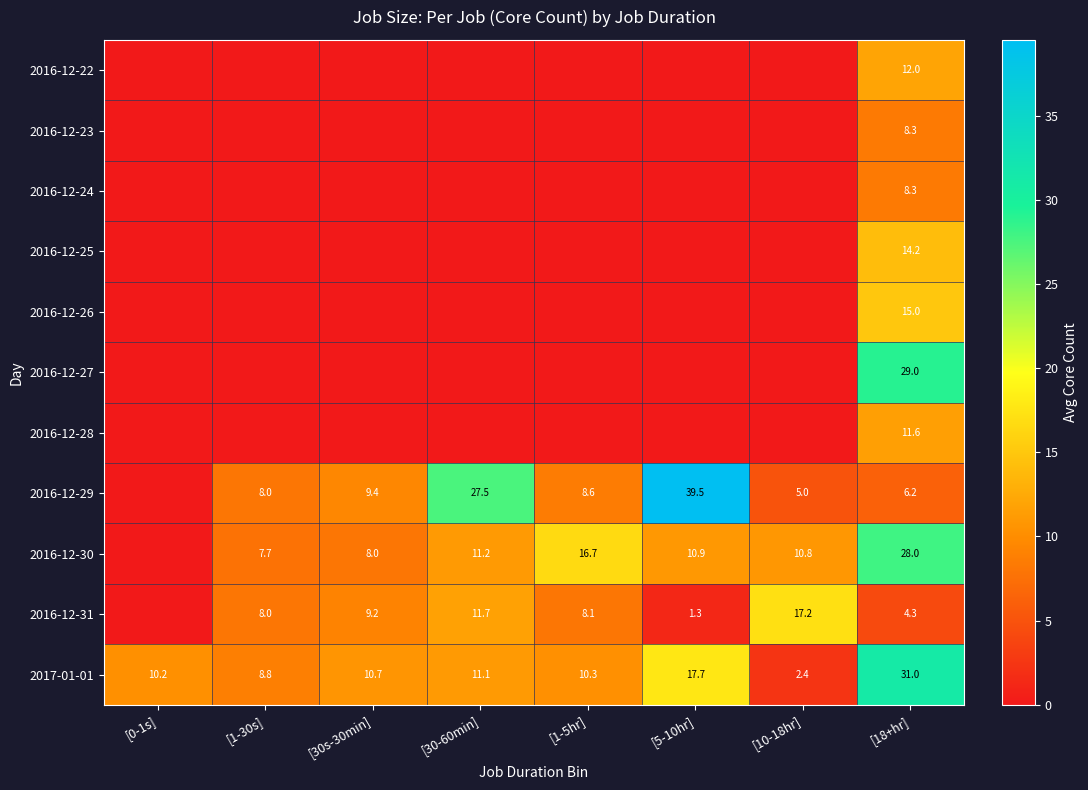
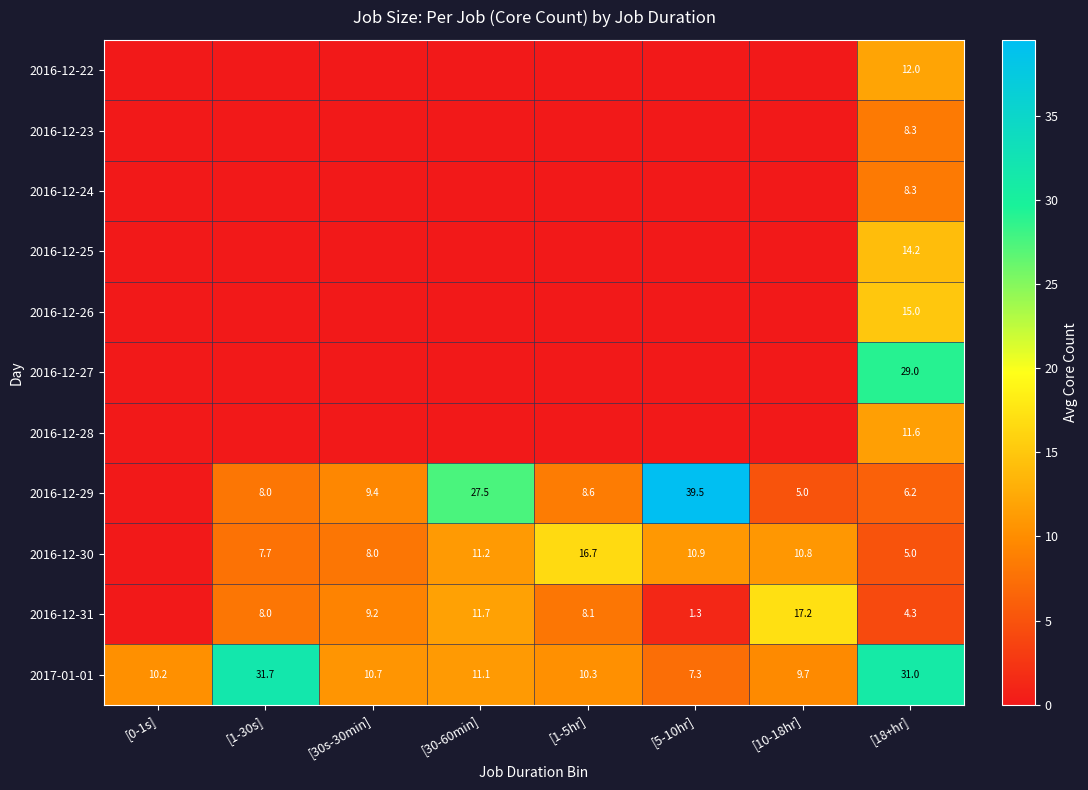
2016-12-30, [18+hr]: 28.0 -> 5.0
2017-01-01, [1-30s]: 8.8 -> 31.7
2017-01-01, [5-10hr]: 17.7 -> 7.3
2017-01-01, [10-18hr]: 2.4 -> 9.7
